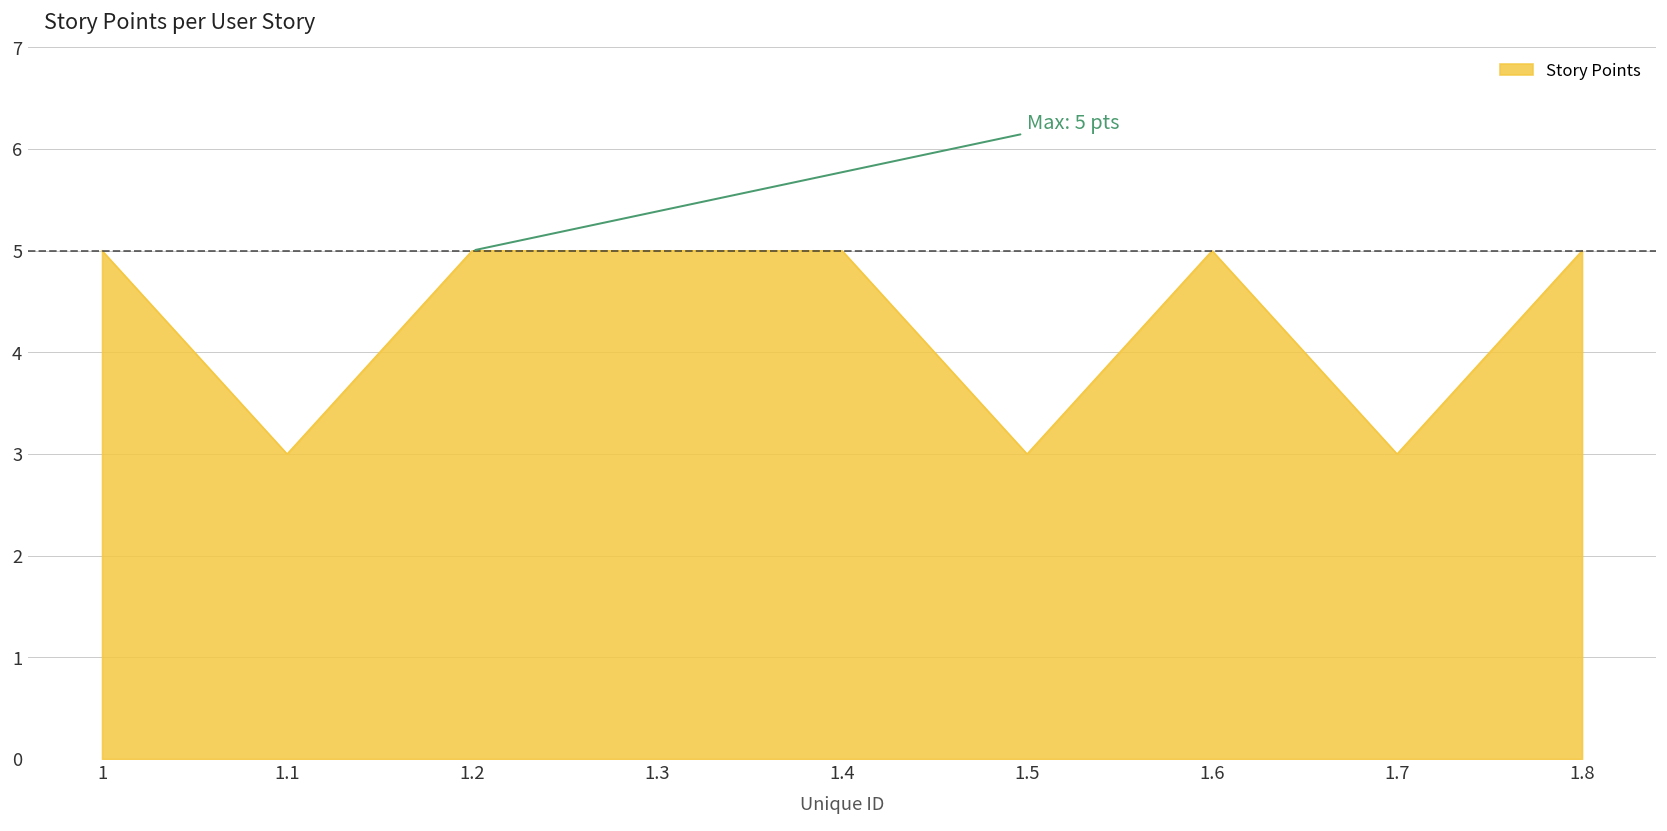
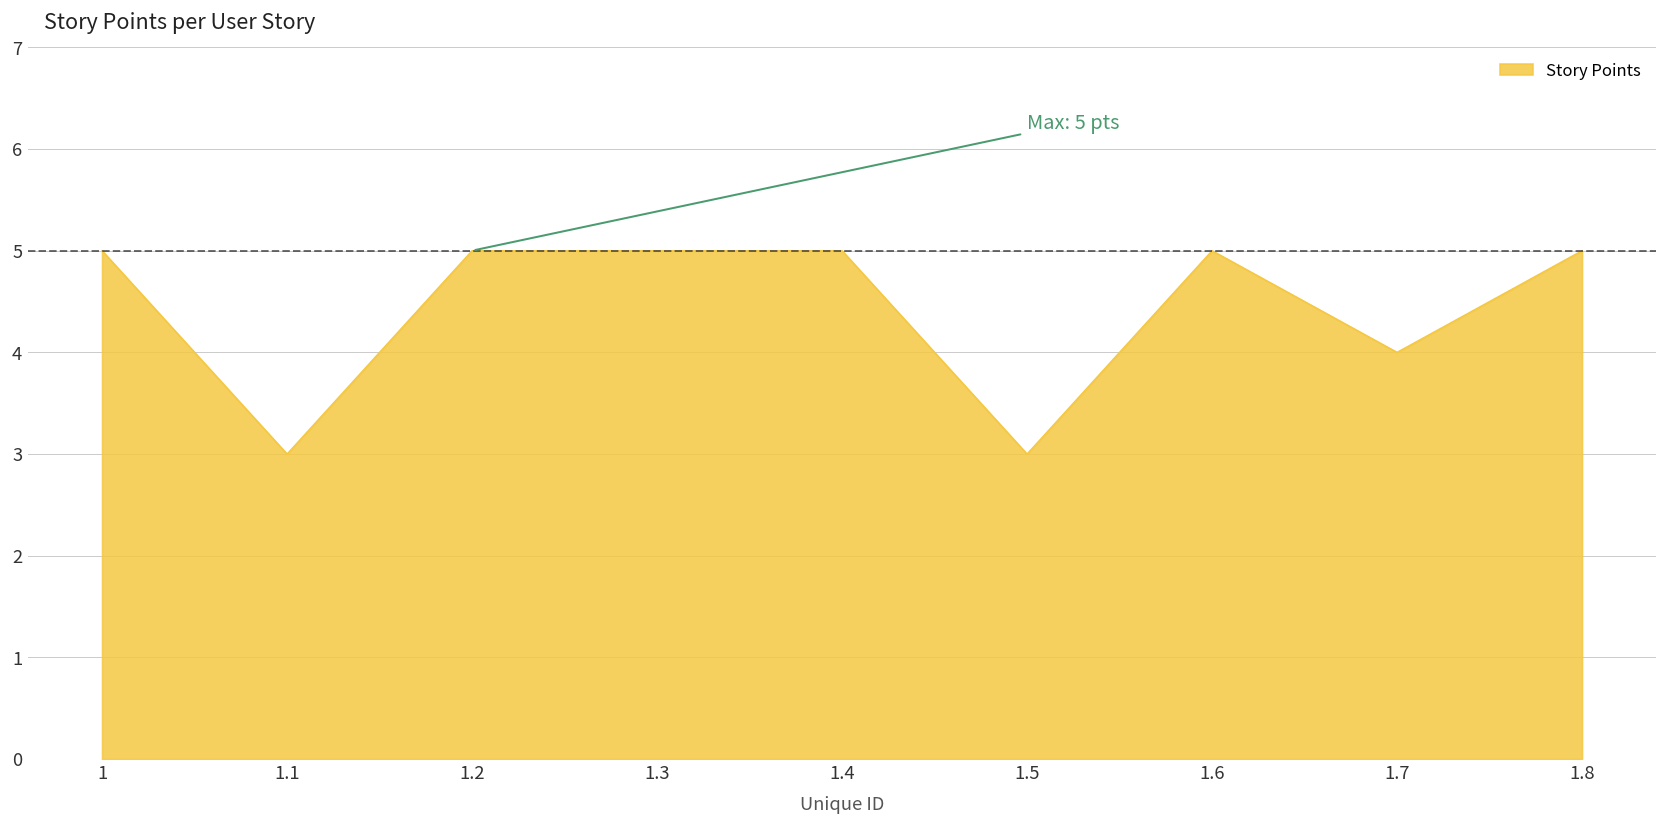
1.7: 3 -> 4
